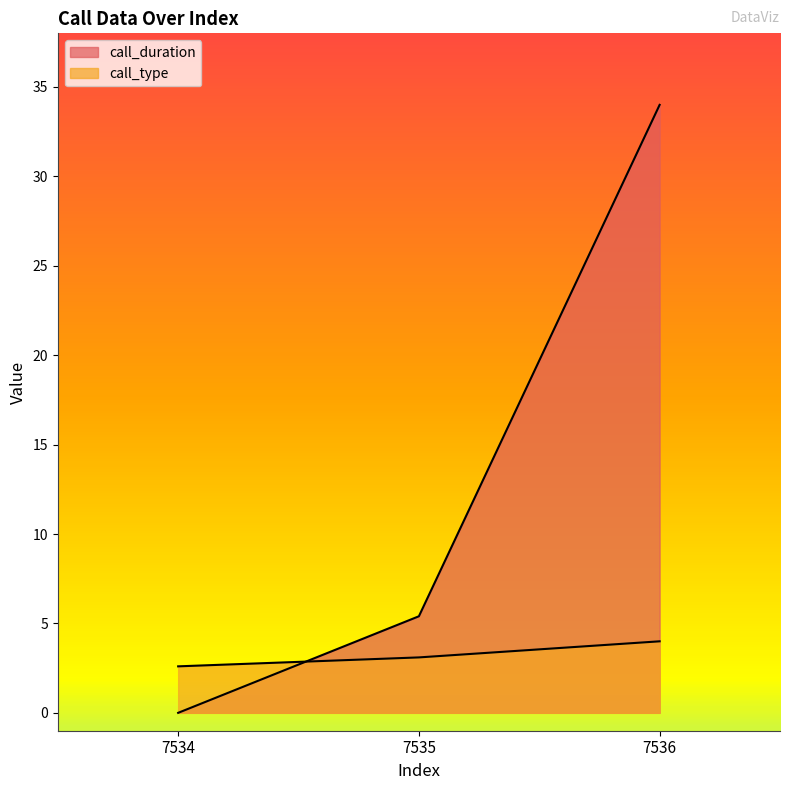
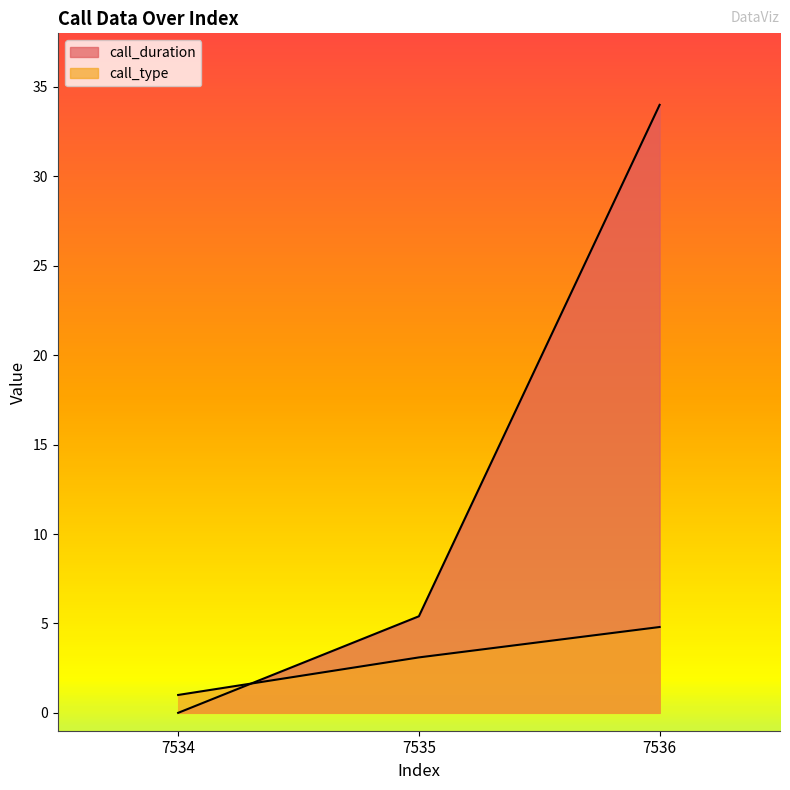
call_type, 7534: 2.6 -> 1.0
call_type, 7536: 4.0 -> 4.8
